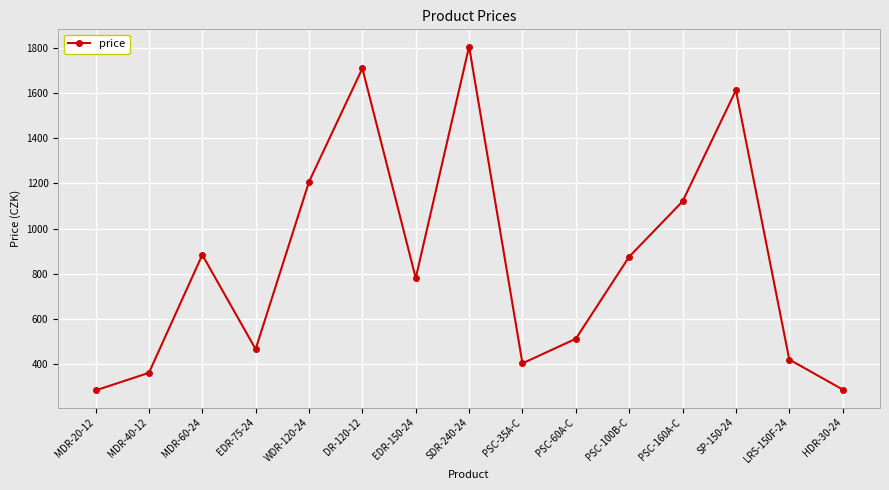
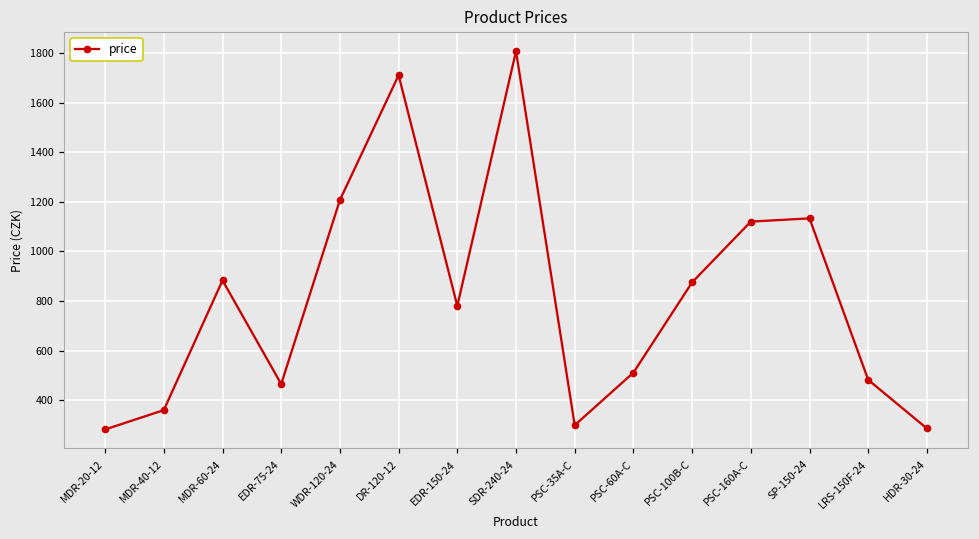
PSC-35A-C: 400 -> 300
SP-150-24: 1610 -> 1130
LRS-150F-24: 420 -> 480
